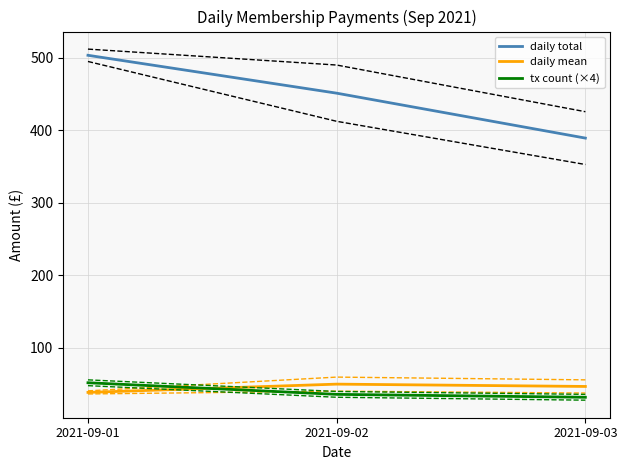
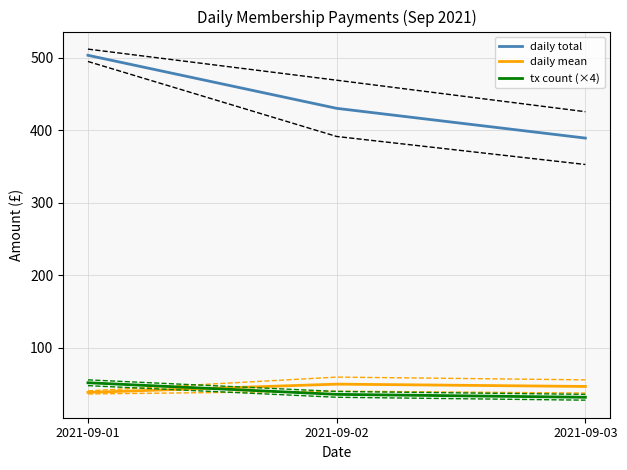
daily total, 2021-09-02: 450 -> 430
